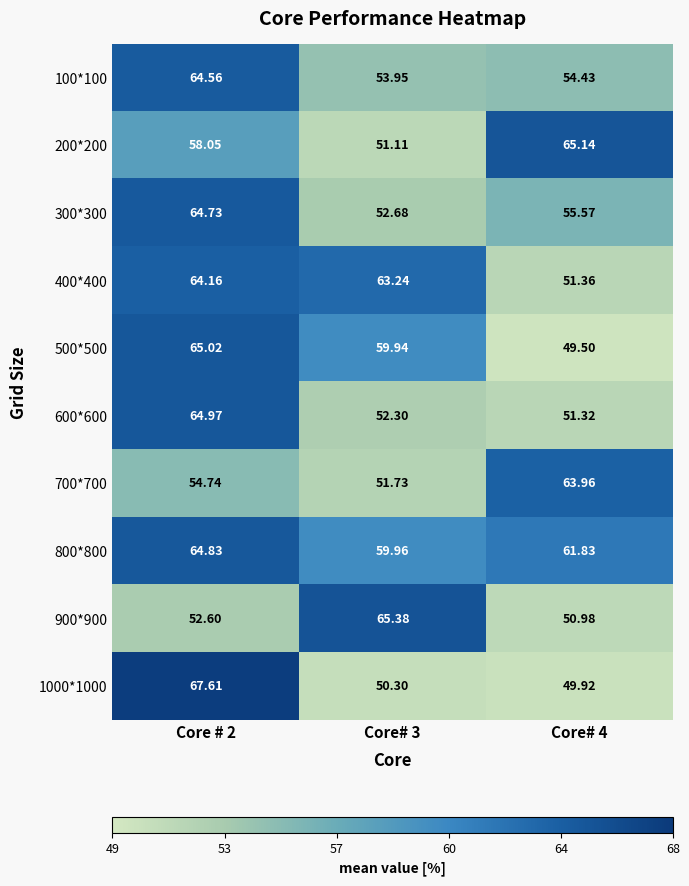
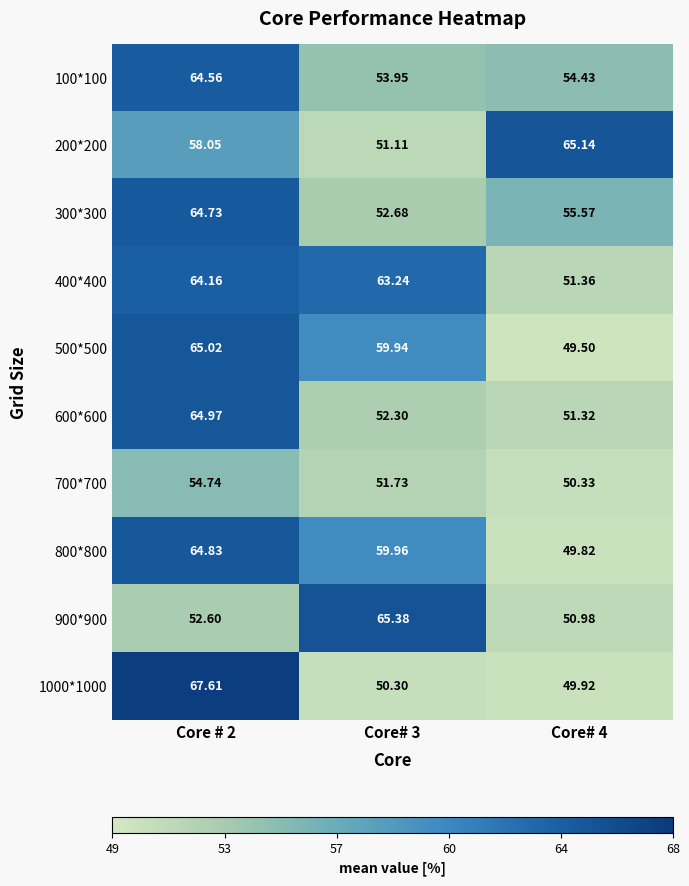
700*700, Core# 4: 63.96 -> 50.33
800*800, Core# 4: 61.83 -> 49.82
